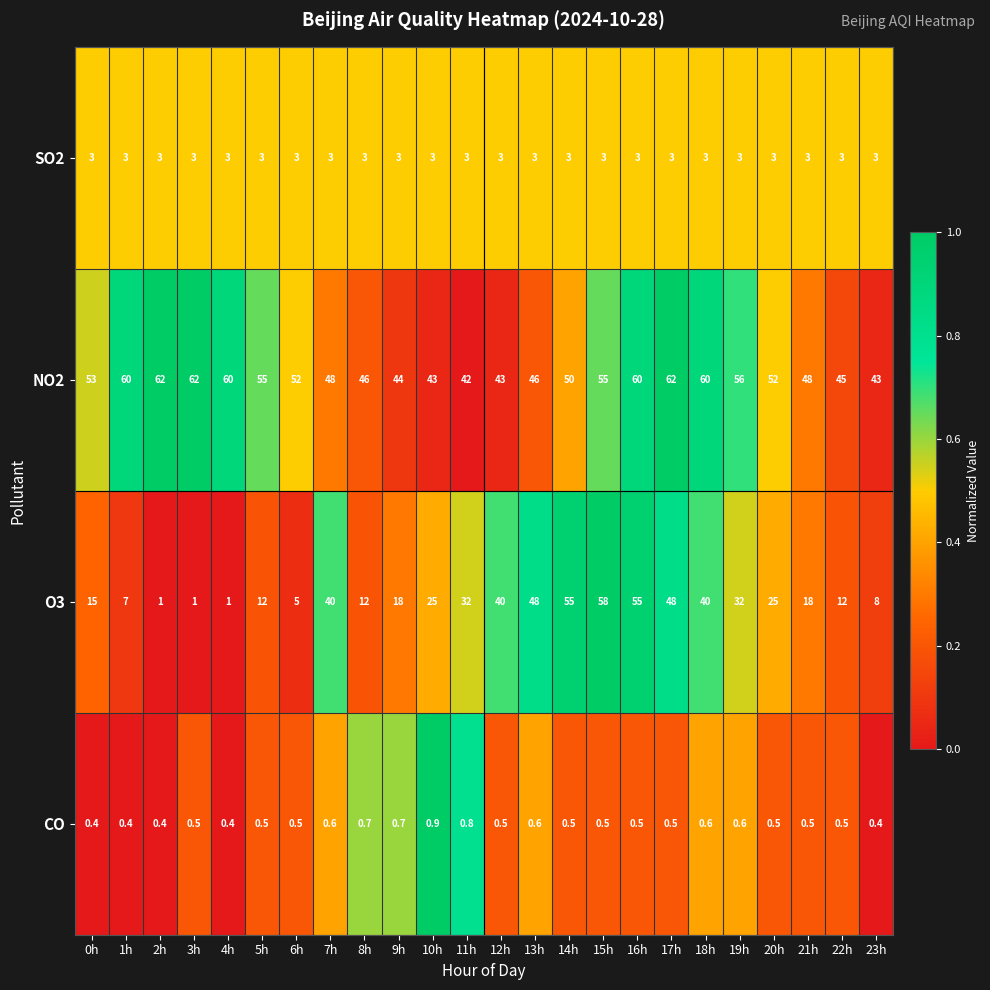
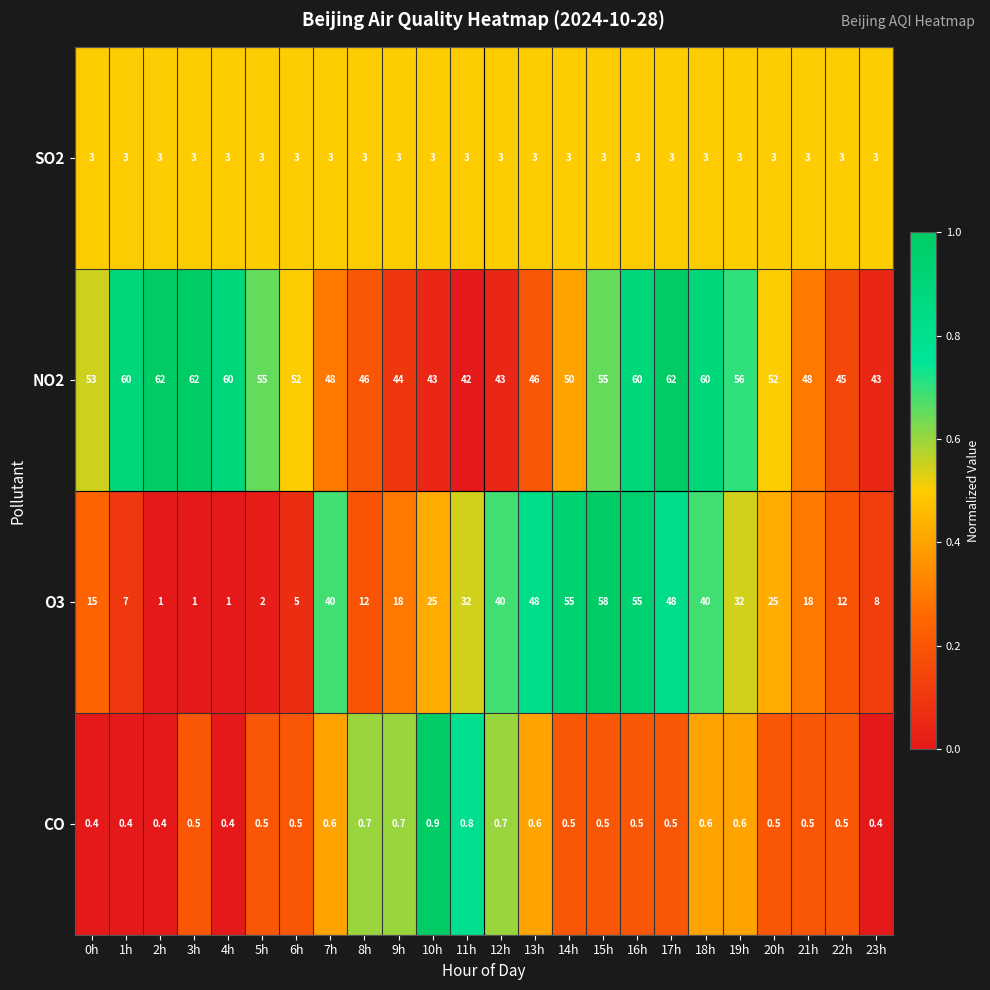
O3, 5h: 12 -> 2
CO, 12h: 0.5 -> 0.7
